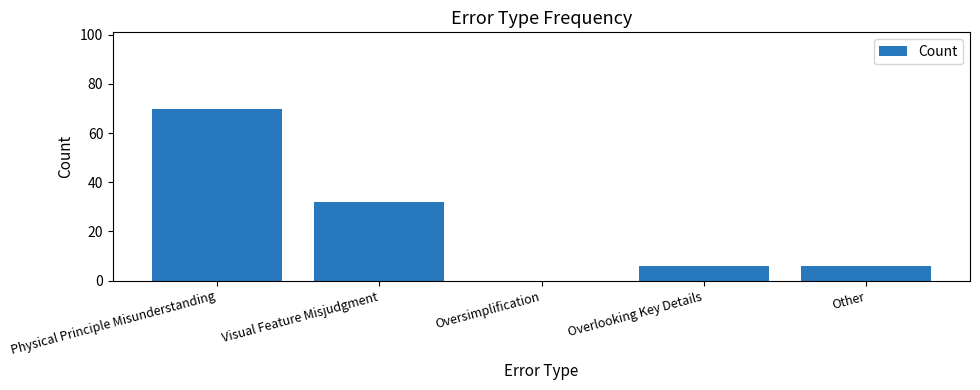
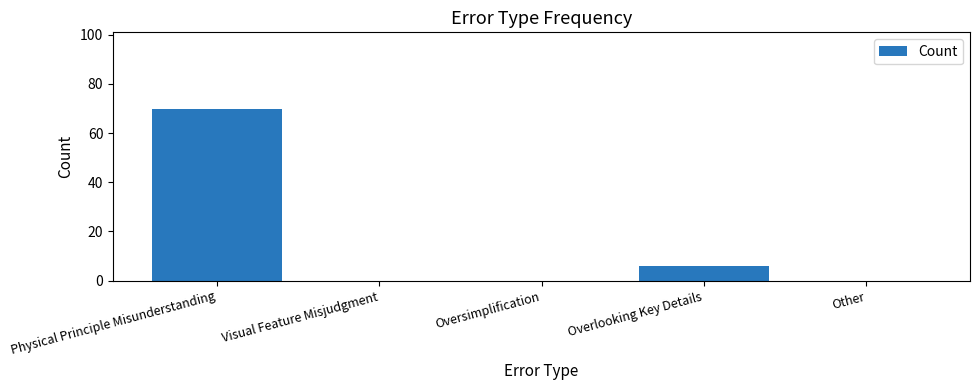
Visual Feature Misjudgment: 32 -> 0
Other: 6 -> 0
